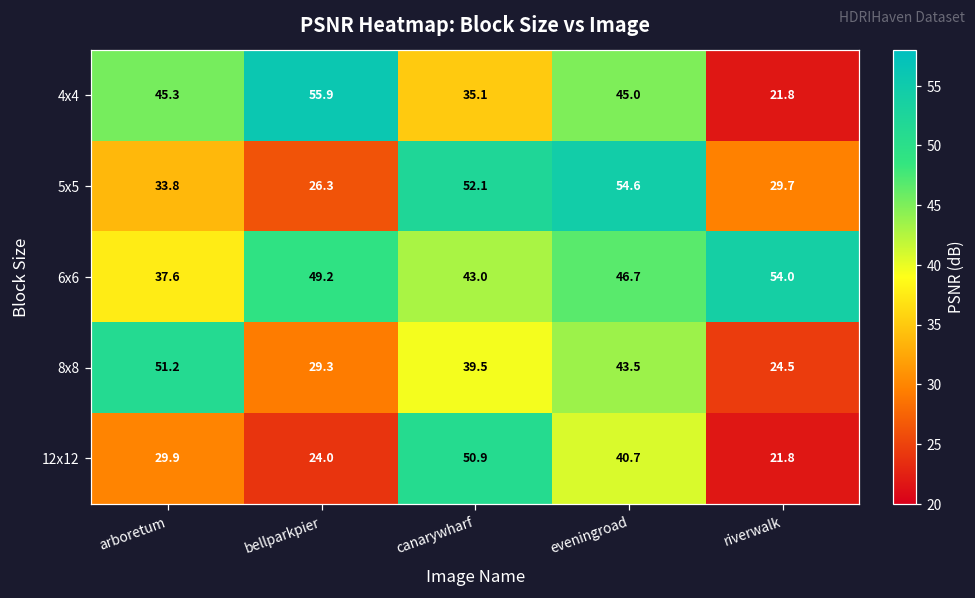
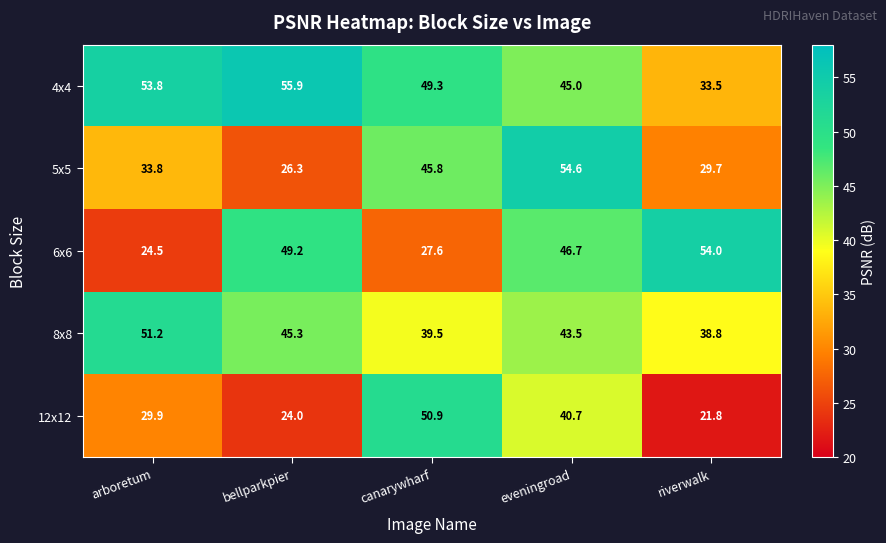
4x4, arboretum: 45.3 -> 53.8
4x4, canarywharf: 35.1 -> 49.3
4x4, riverwalk: 21.8 -> 33.5
5x5, canarywharf: 52.1 -> 45.8
6x6, arboretum: 37.6 -> 24.5
6x6, canarywharf: 43.0 -> 27.6
8x8, bellparkpier: 29.3 -> 45.3
8x8, riverwalk: 24.5 -> 38.8
